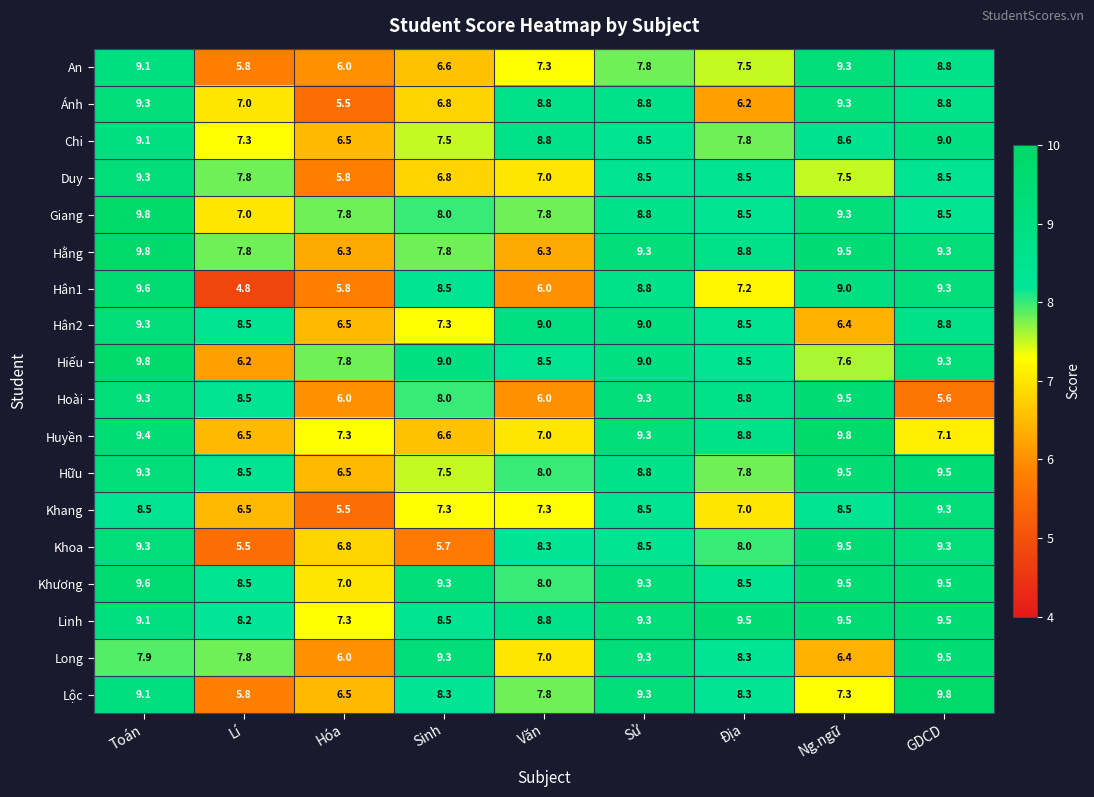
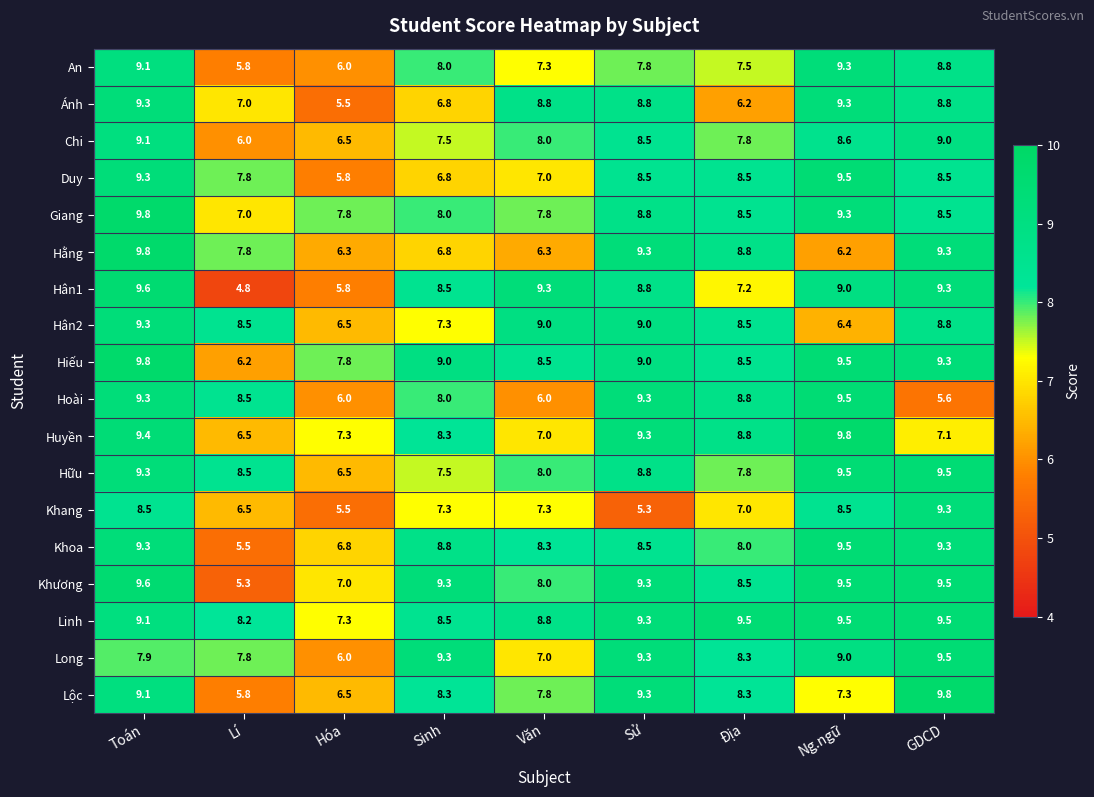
An, Sinh: 6.6 -> 8.0
Chi, Lí: 7.3 -> 6.0
Chi, Văn: 8.8 -> 8.0
Duy, Ng.ngữ: 7.5 -> 9.5
Hằng, Sinh: 7.8 -> 6.8
Hằng, Ng.ngữ: 9.5 -> 6.2
Hân1, Văn: 6.0 -> 9.3
Hiếu, Ng.ngữ: 7.6 -> 9.5
Huyền, Sinh: 6.6 -> 8.3
Khang, Sử: 8.5 -> 5.3
Khoa, Sinh: 5.7 -> 8.8
Khương, Lí: 8.5 -> 5.3
Long, Ng.ngữ: 6.4 -> 9.0
